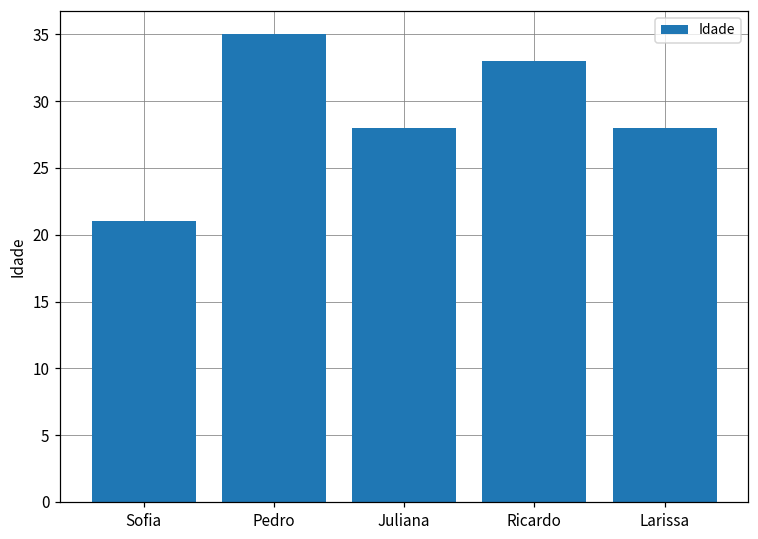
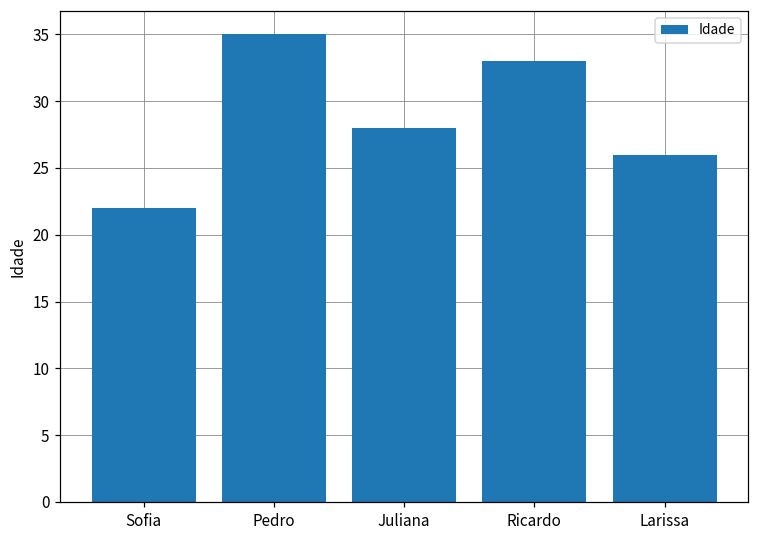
Sofia: 21 -> 22
Larissa: 28 -> 26
